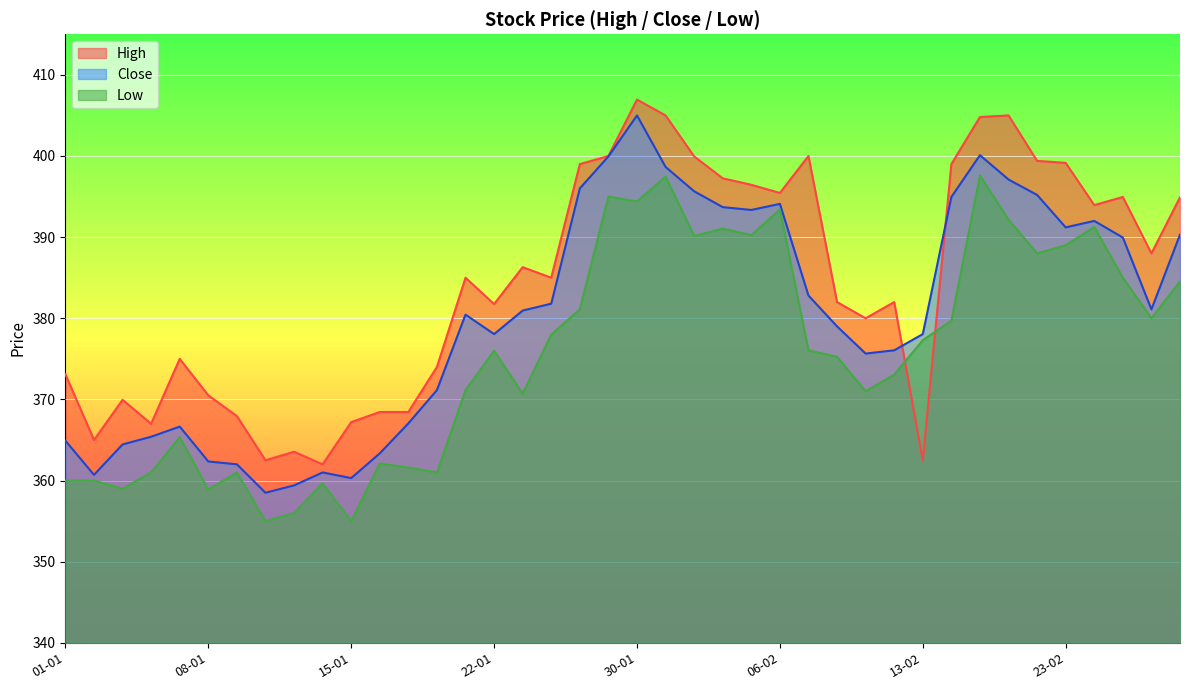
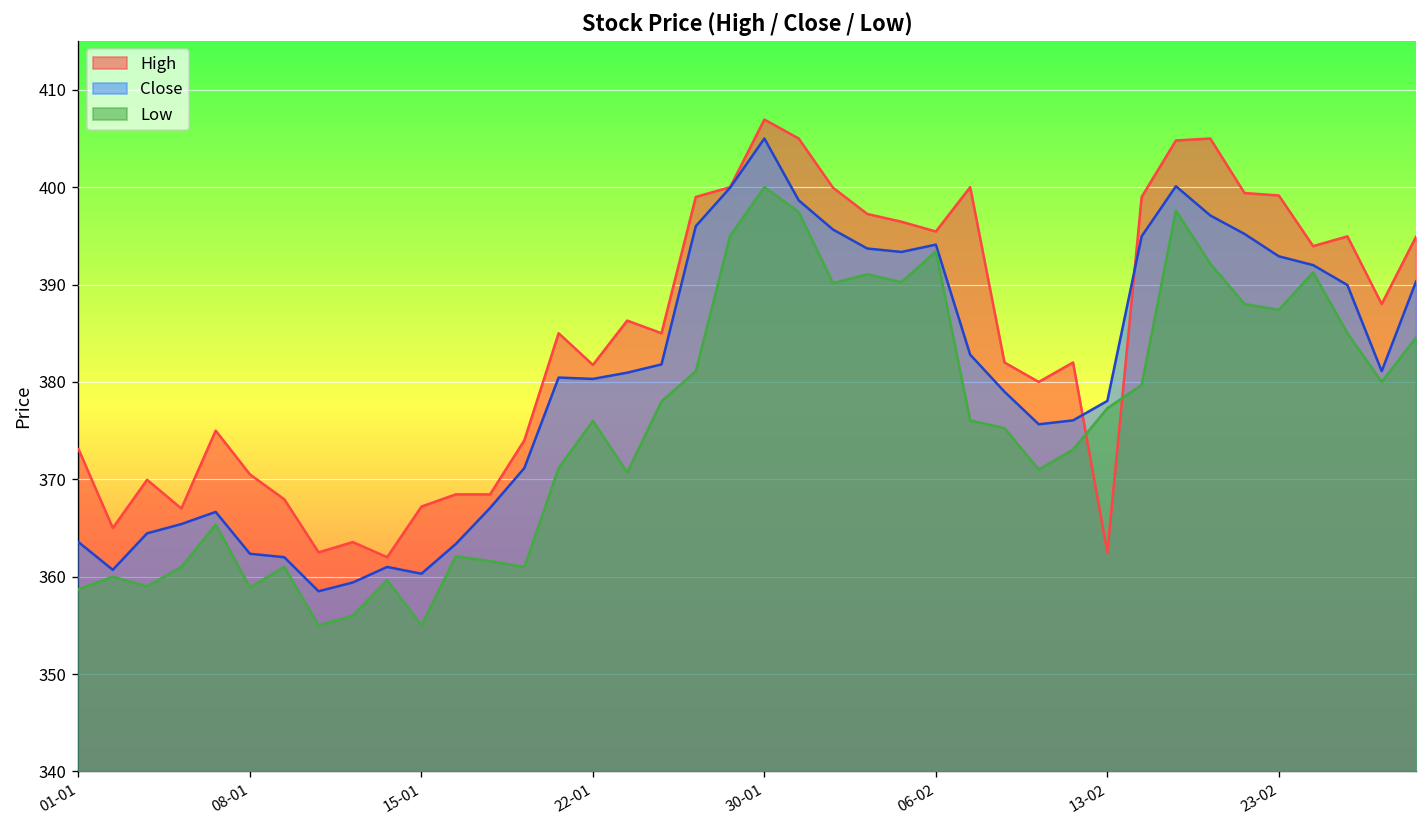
Close, 01-01: 365 -> 364
Low, 01-01: 360 -> 359
Close, 22-01: 378 -> 380
Low, 30-01: 394 -> 400
Close, 23-02: 391 -> 393
Low, 23-02: 389 -> 387
